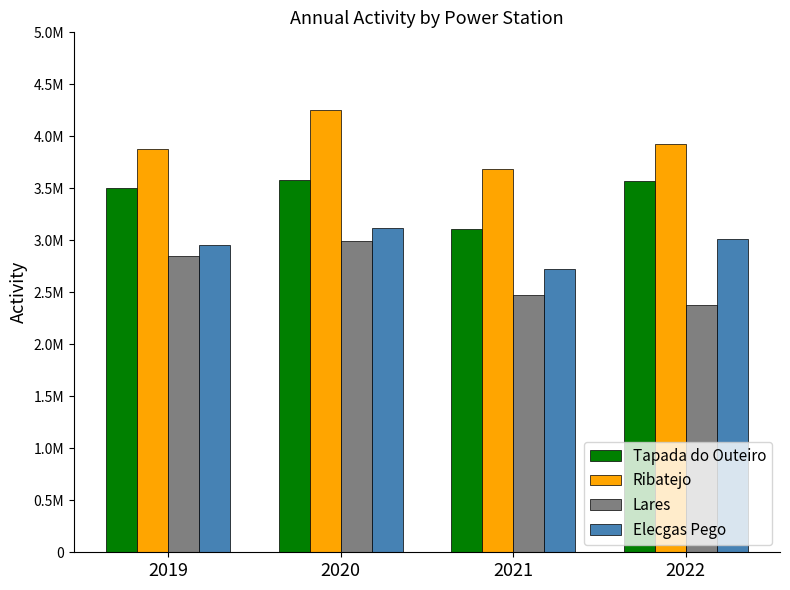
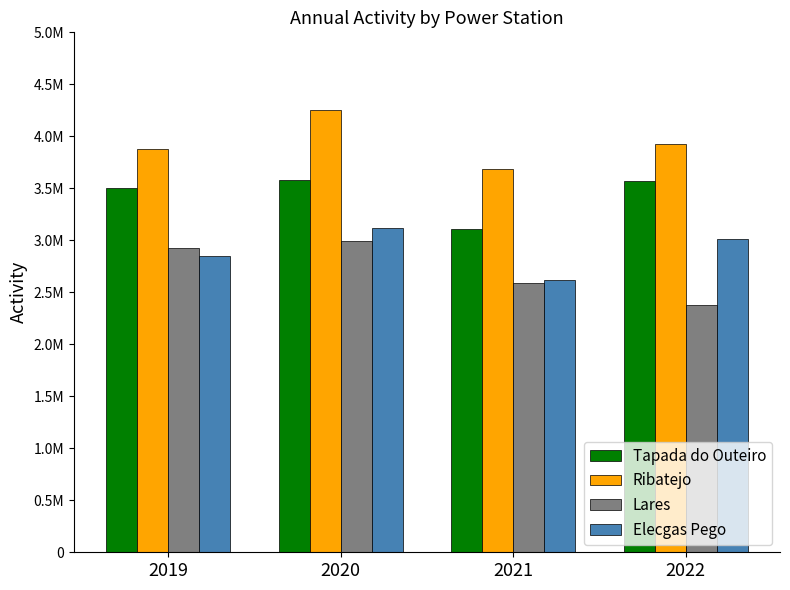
Lares, 2019: 2850000 -> 2920000
Elecgas Pego, 2019: 2960000 -> 2850000
Lares, 2021: 2470000 -> 2590000
Elecgas Pego, 2021: 2720000 -> 2620000
